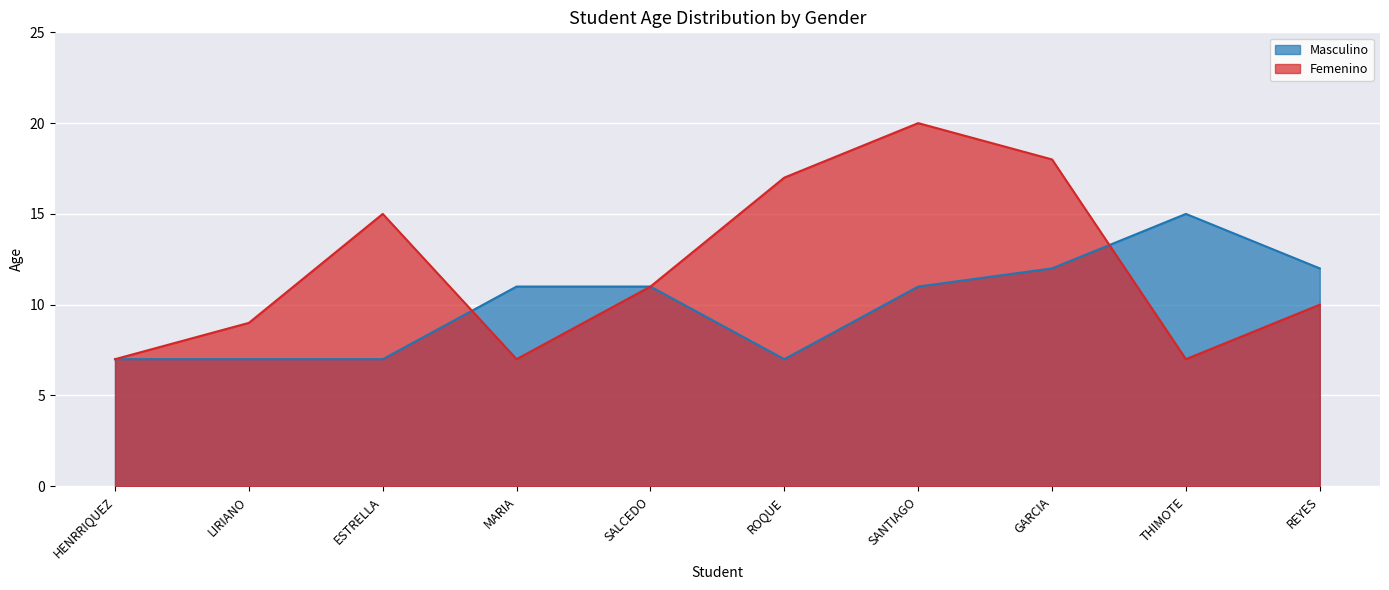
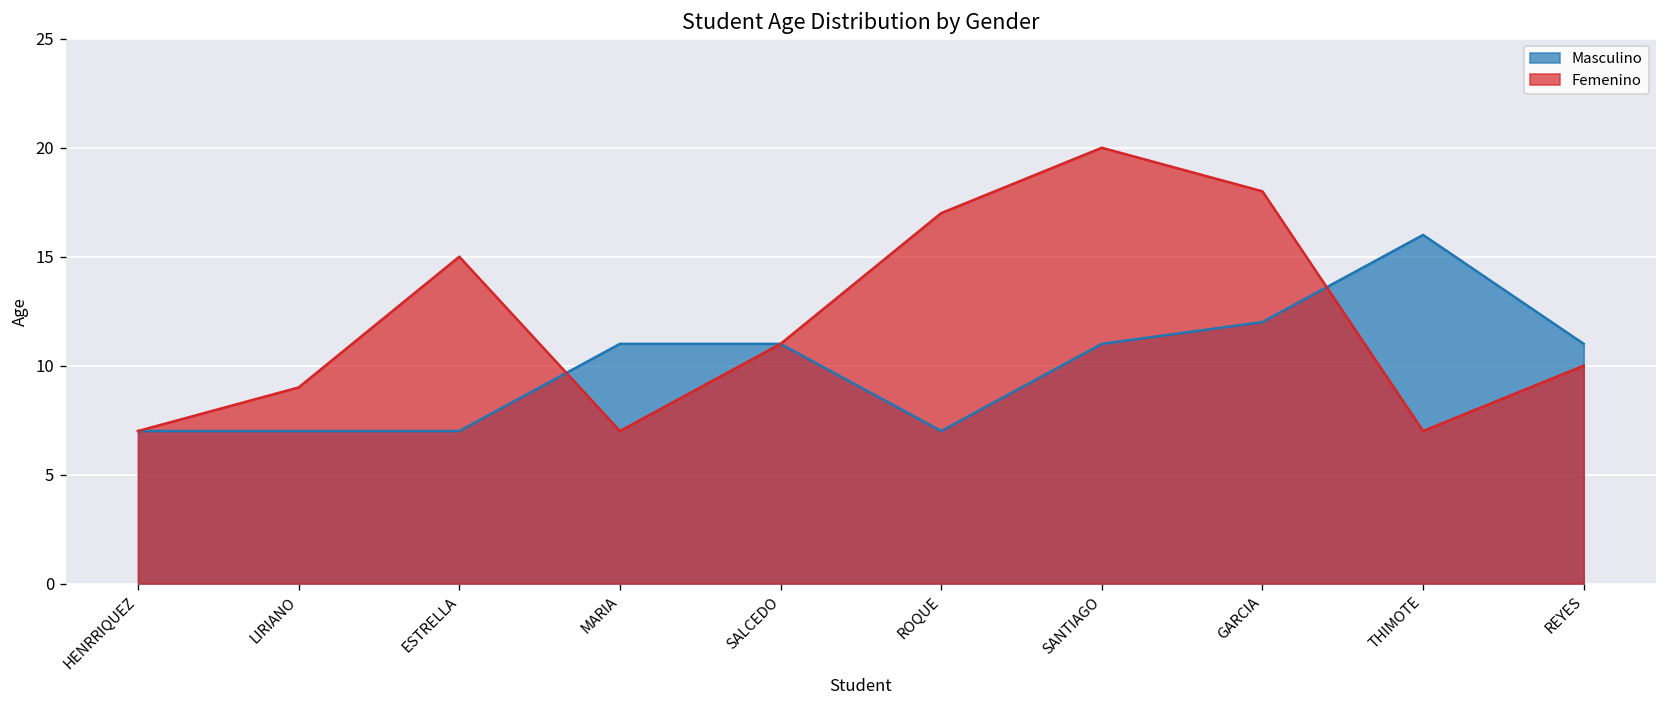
Masculino, THIMOTE: 15 -> 16
Masculino, REYES: 12 -> 11
